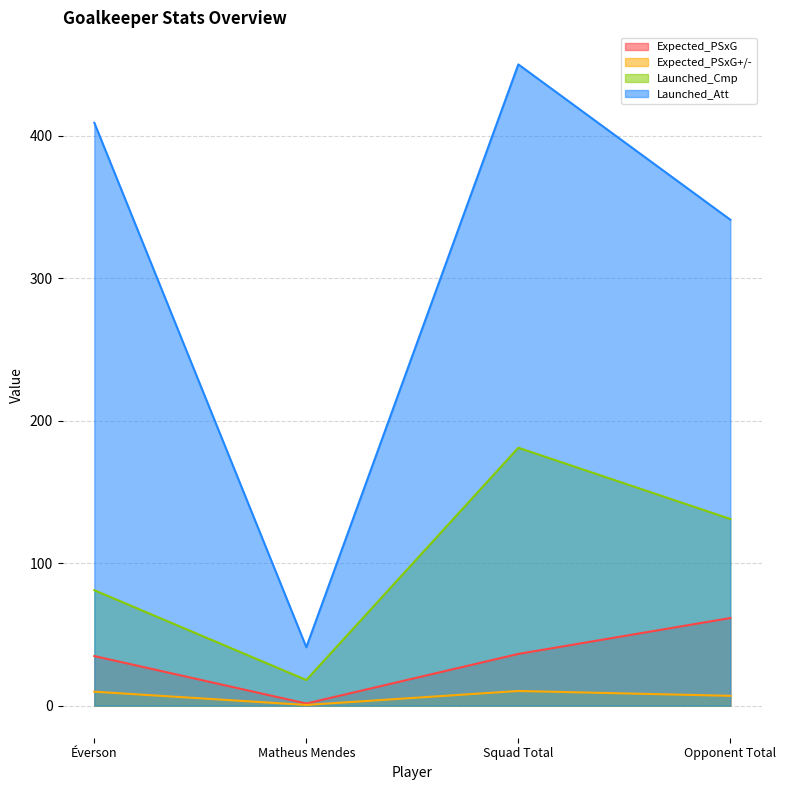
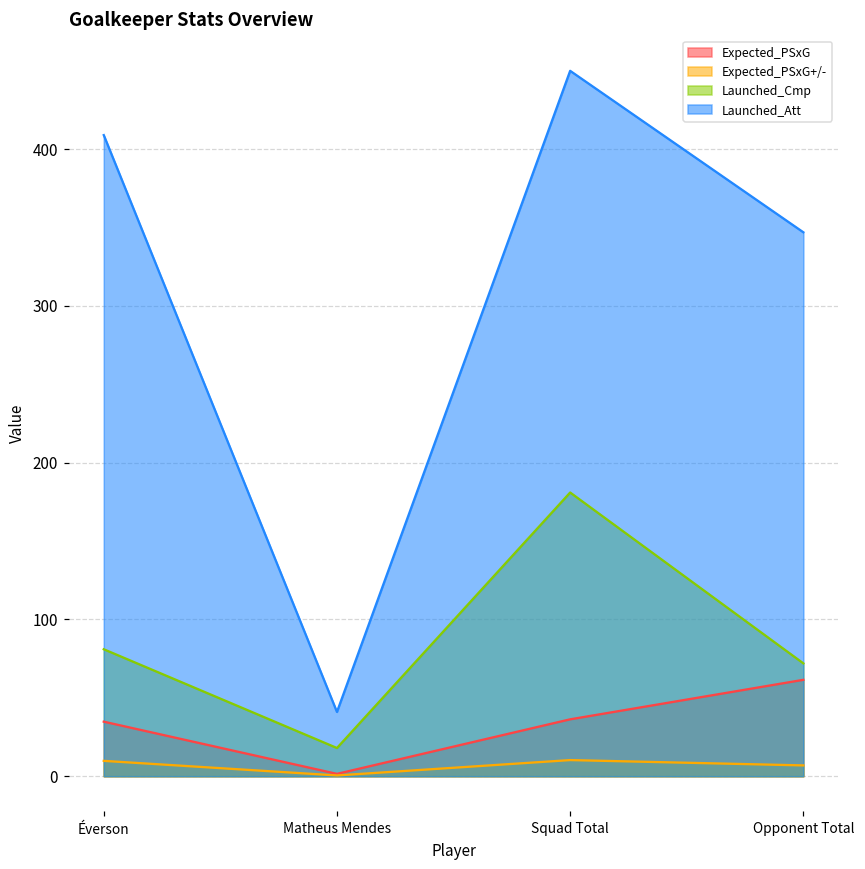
Launched_Cmp, Opponent Total: 131 -> 72
Launched_Att, Opponent Total: 341 -> 347
